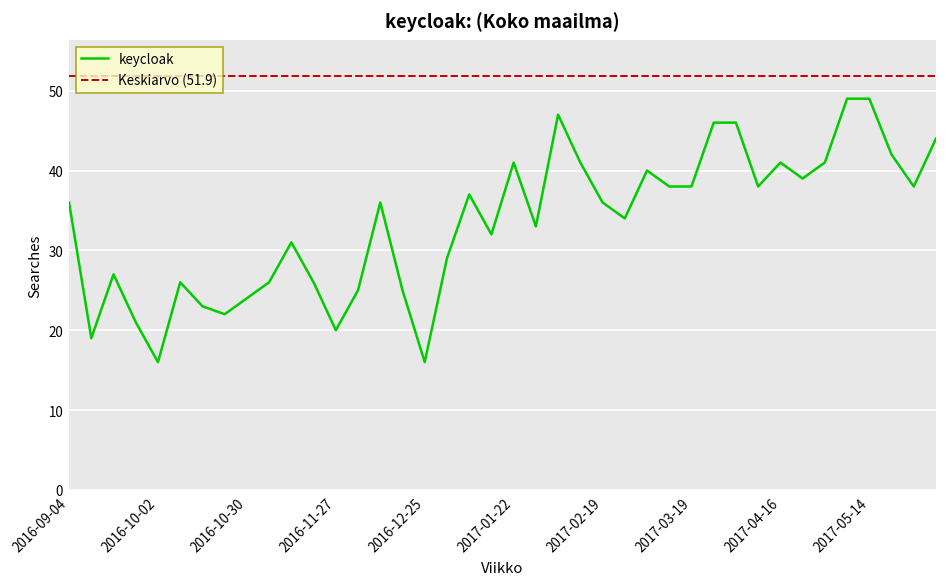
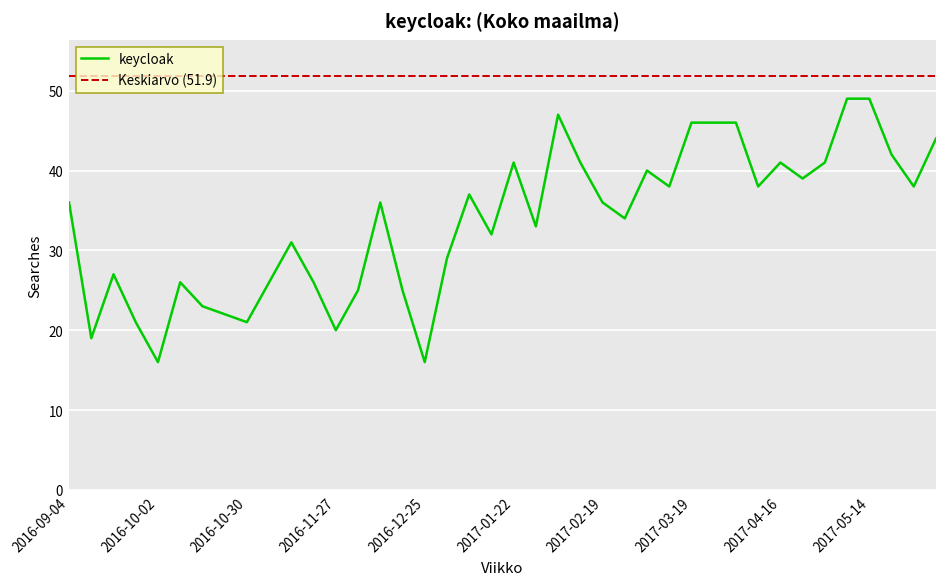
2016-10-30: 24 -> 21
2017-03-19: 38 -> 46
